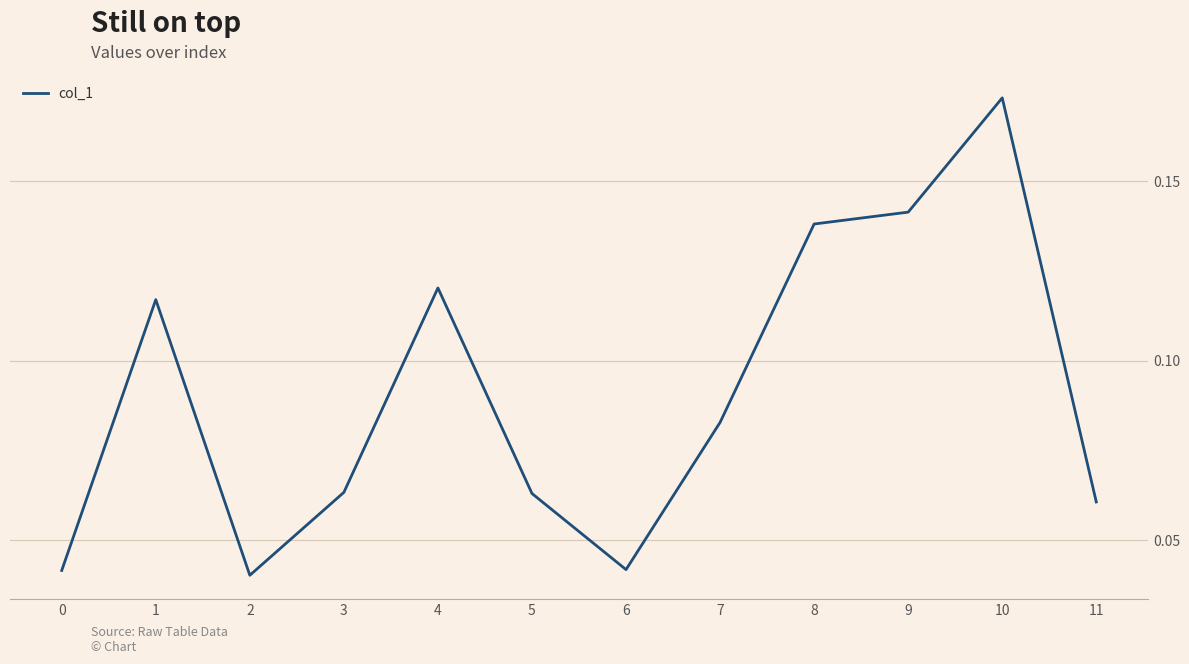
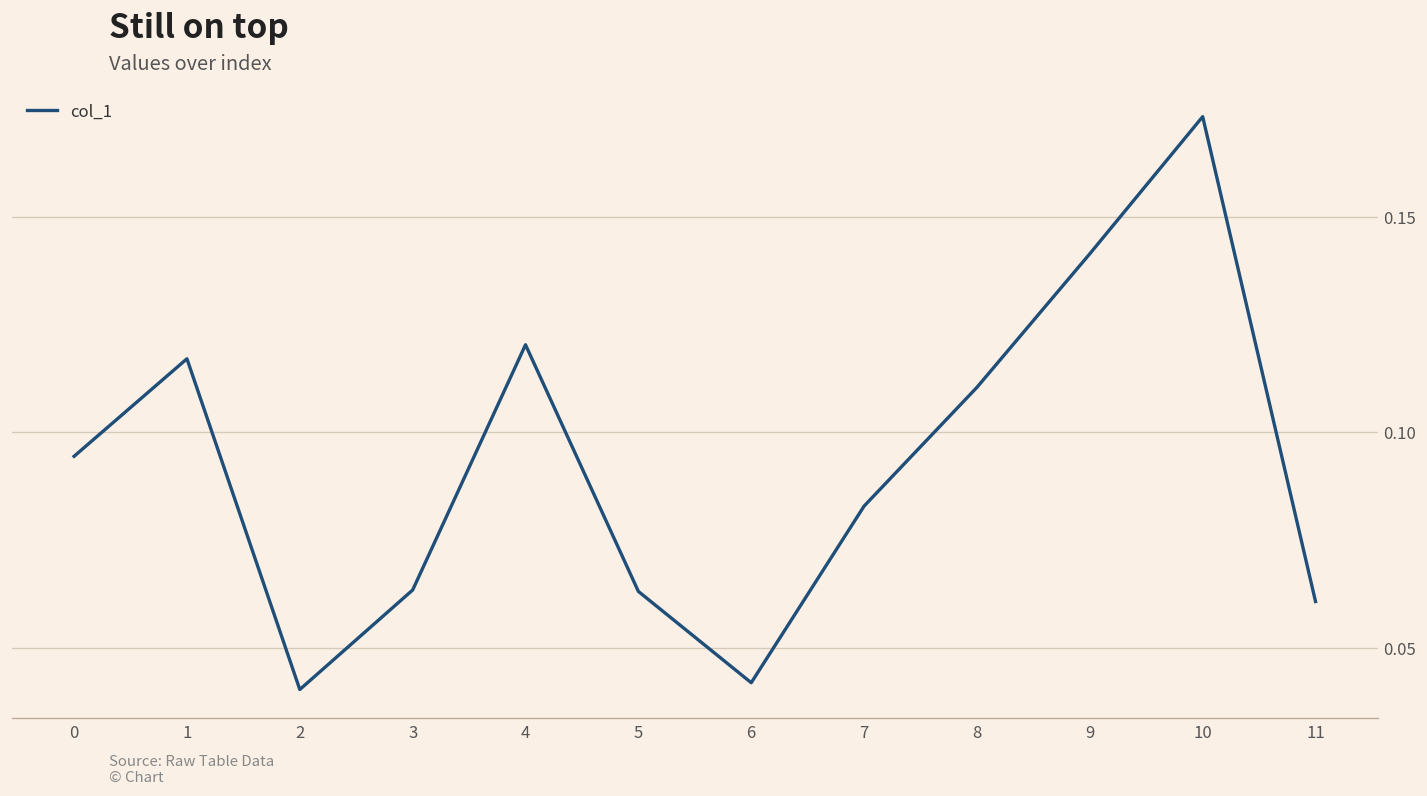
0: 0.042 -> 0.094
8: 0.138 -> 0.110
